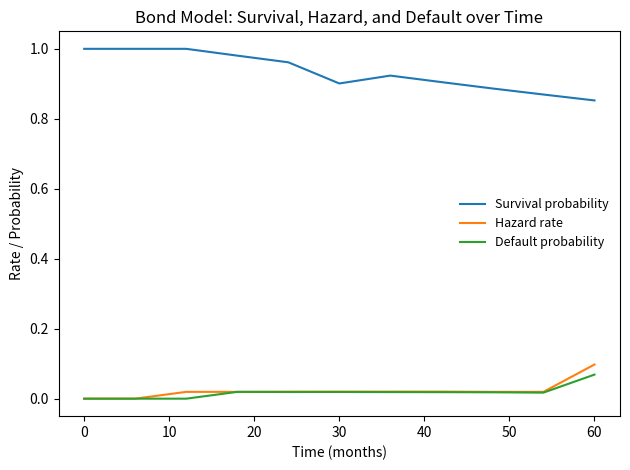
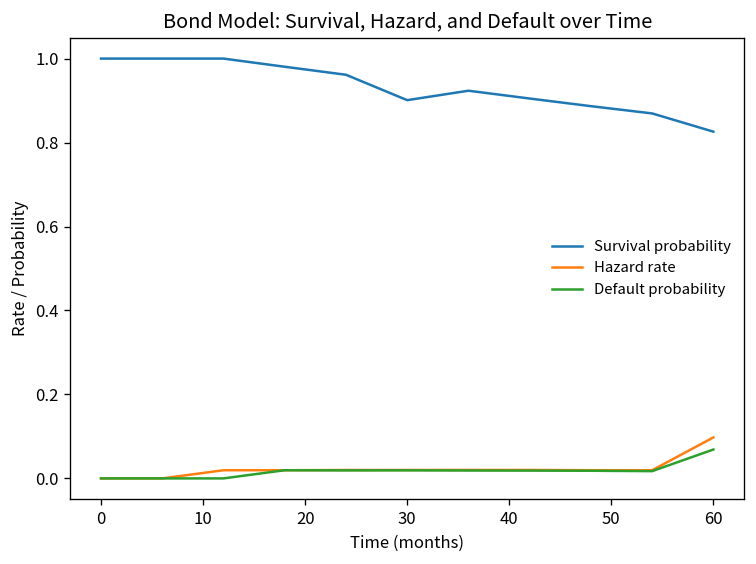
Survival probability, 60: 0.85 -> 0.83
